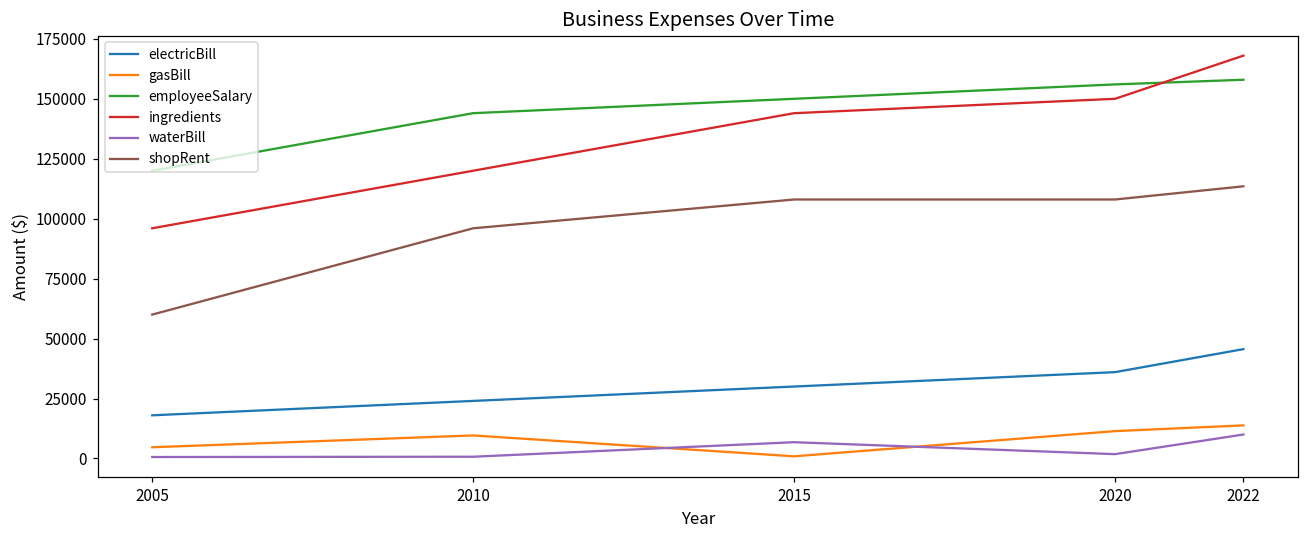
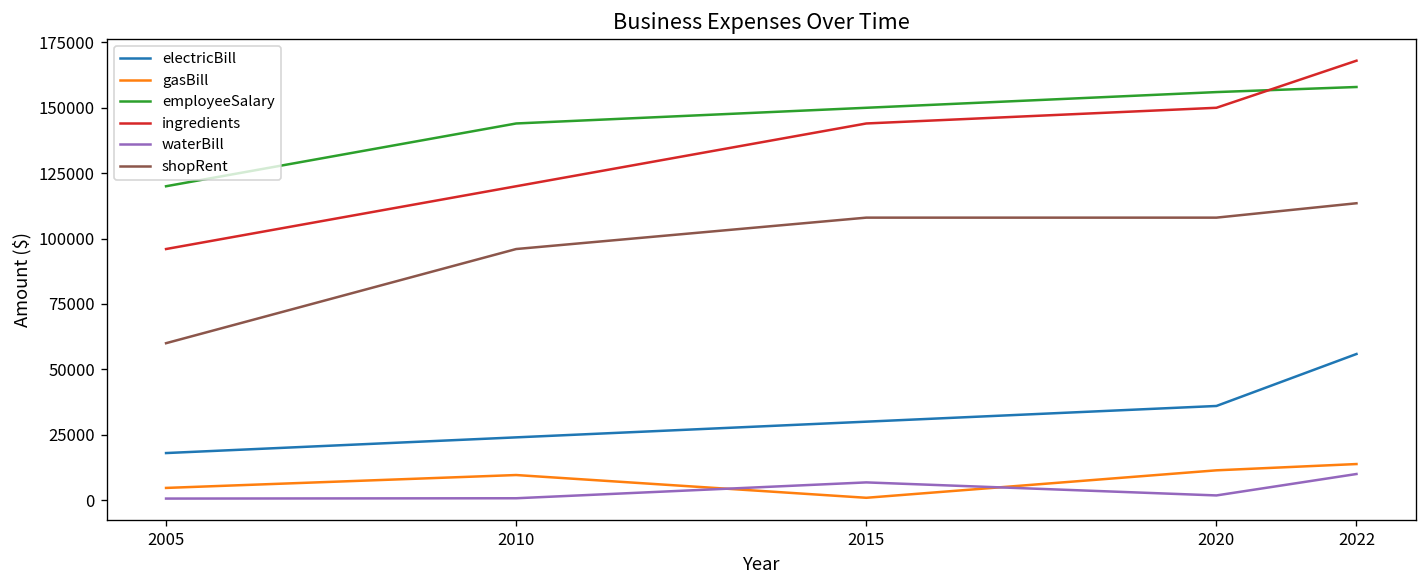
electricBill, 2022: 46000 -> 56000
